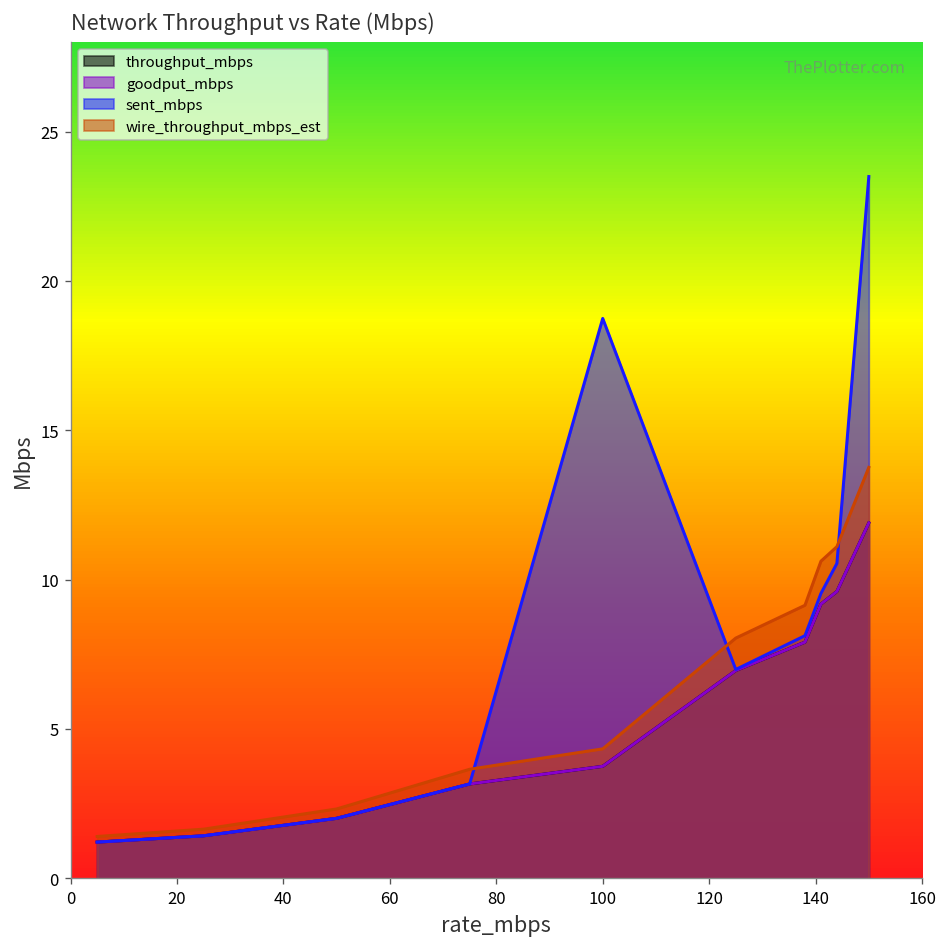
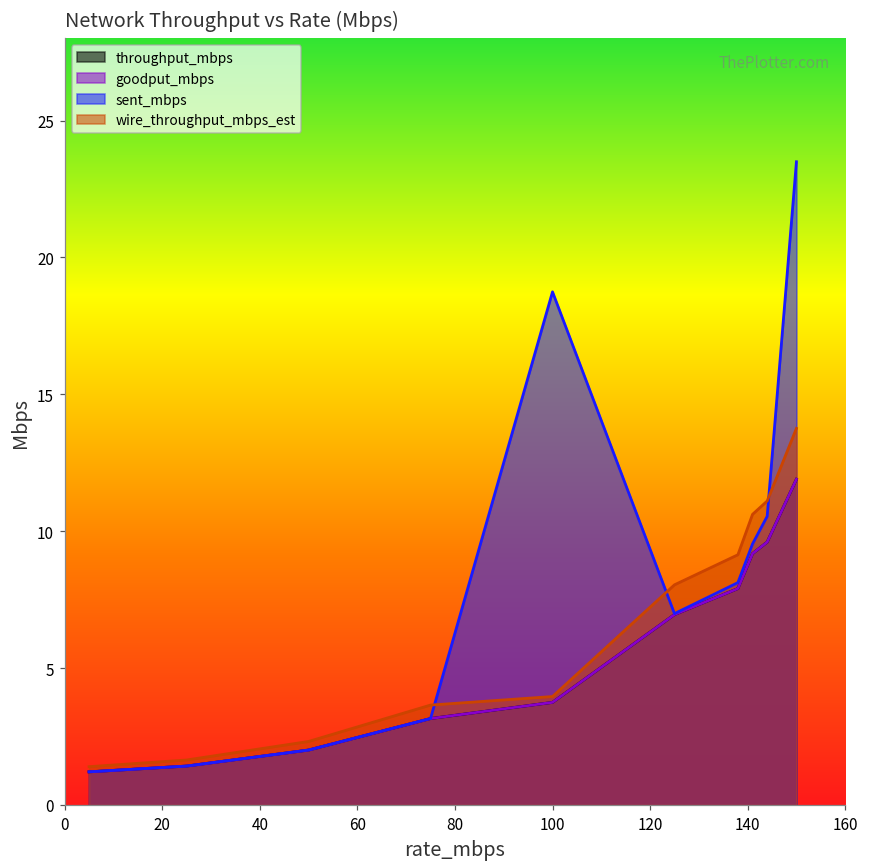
wire_throughput_mbps_est, 100: 4.3 -> 4.0
